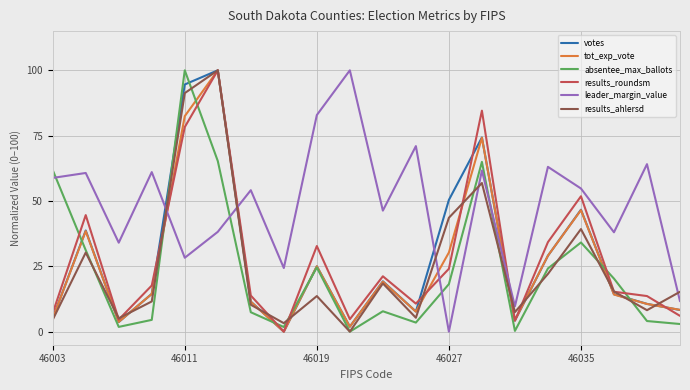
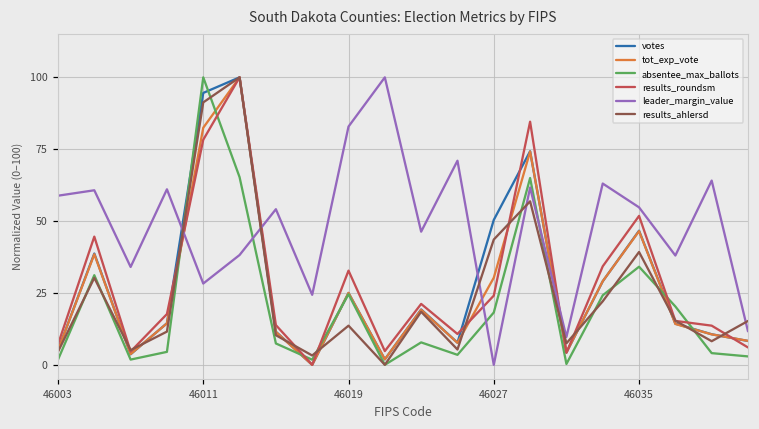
absentee_max_ballots, 46003: 62 -> 2
